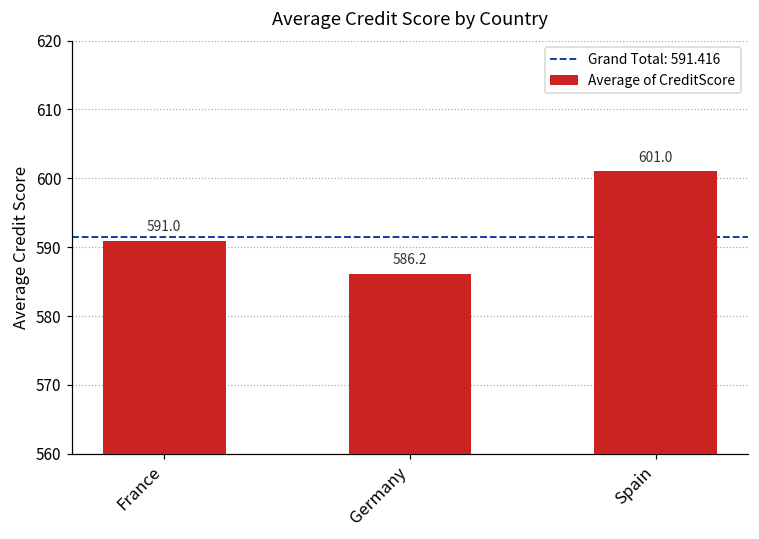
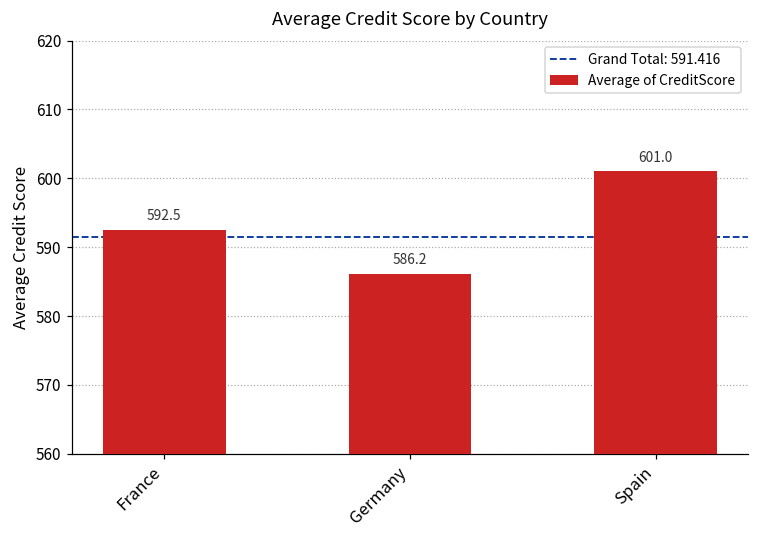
France: 591.0 -> 592.5
